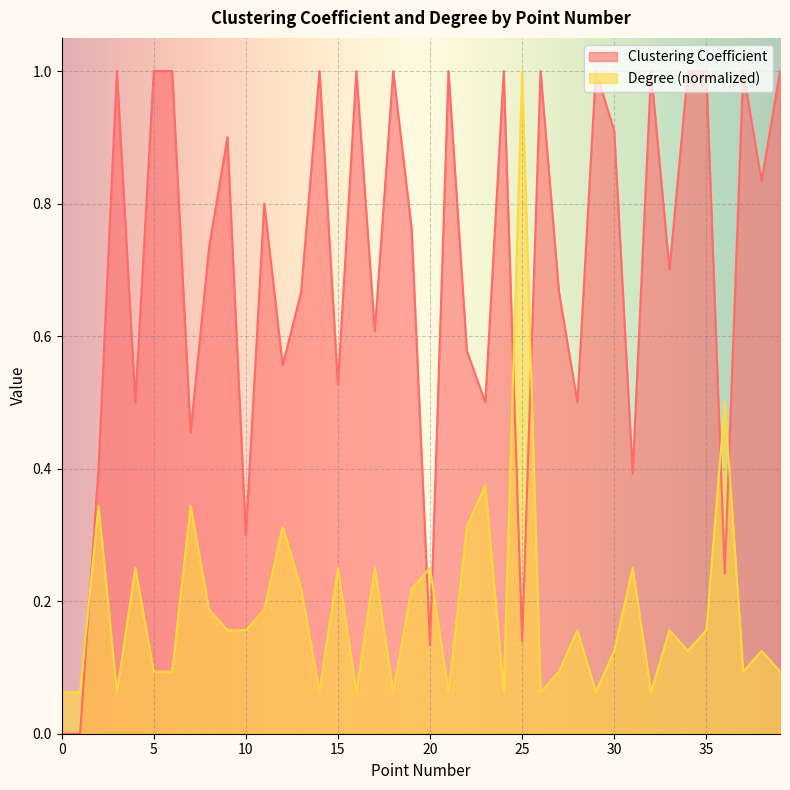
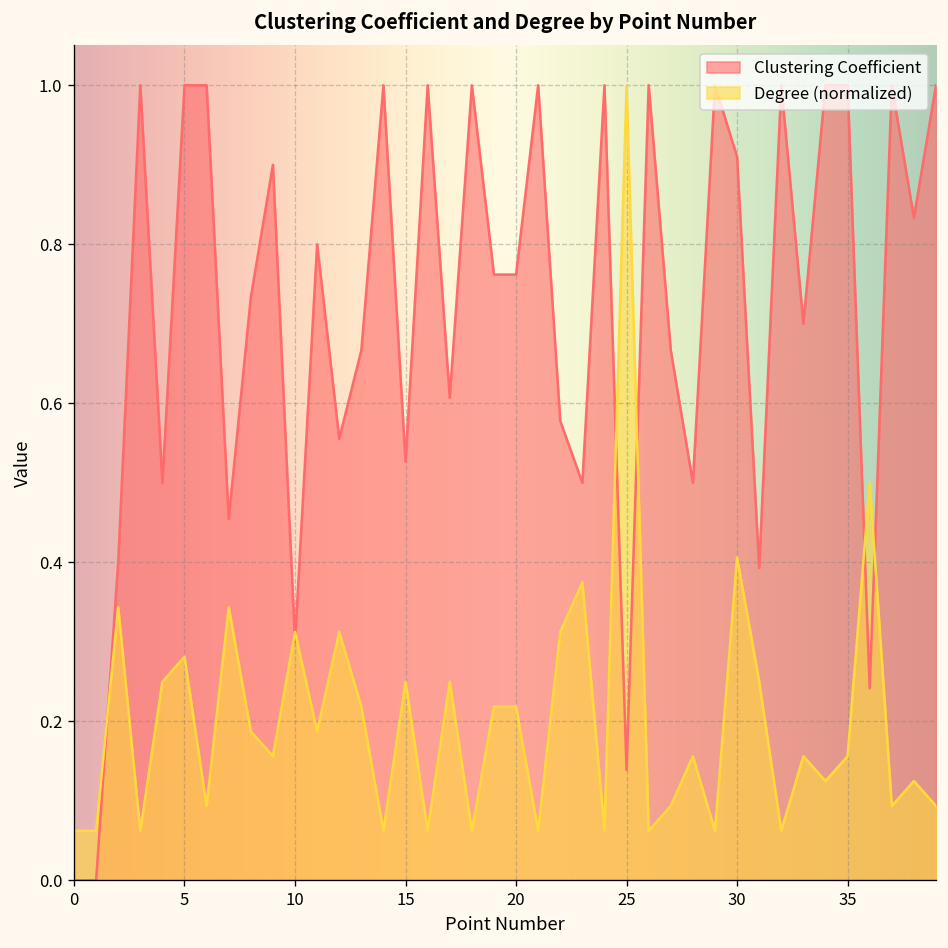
Degree (normalized), 5: 0.09 -> 0.28
Degree (normalized), 10: 0.16 -> 0.31
Clustering Coefficient, 20: 0.13 -> 0.76
Degree (normalized), 20: 0.25 -> 0.22
Degree (normalized), 30: 0.13 -> 0.41
